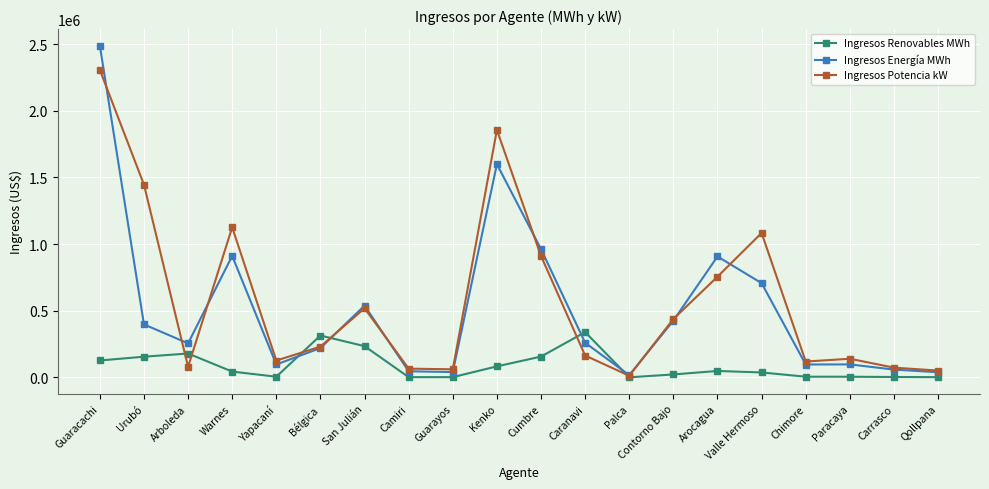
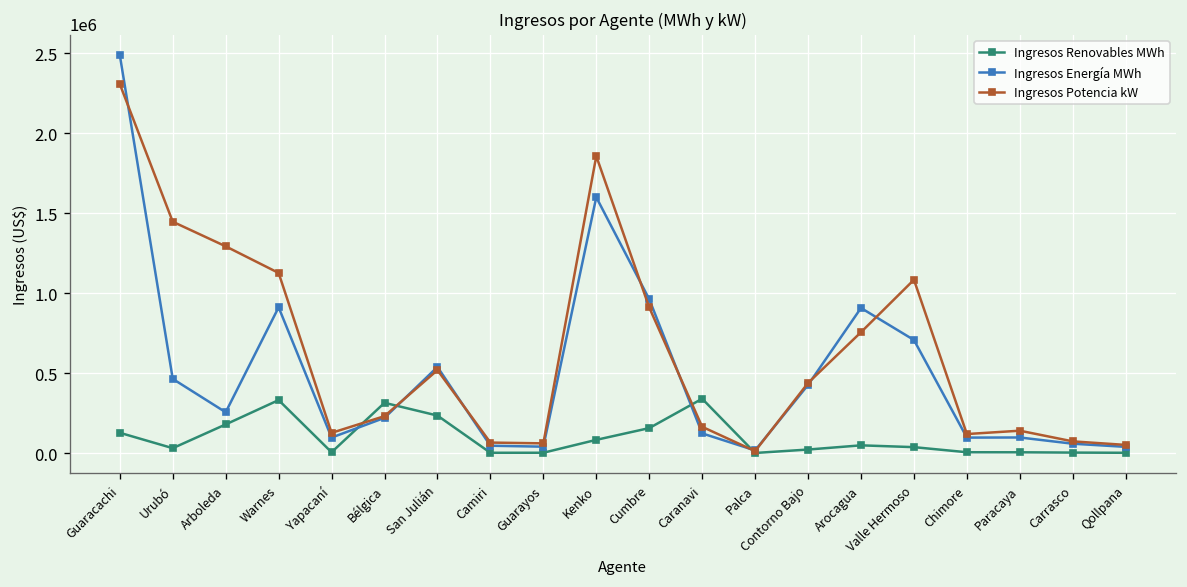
Ingresos Renovables MWh, Urubó: 160000 -> 30000
Ingresos Energía MWh, Urubó: 400000 -> 460000
Ingresos Potencia kW, Arboleda: 80000 -> 1290000
Ingresos Renovables MWh, Warnes: 40000 -> 330000
Ingresos Energía MWh, Caranavi: 260000 -> 120000
